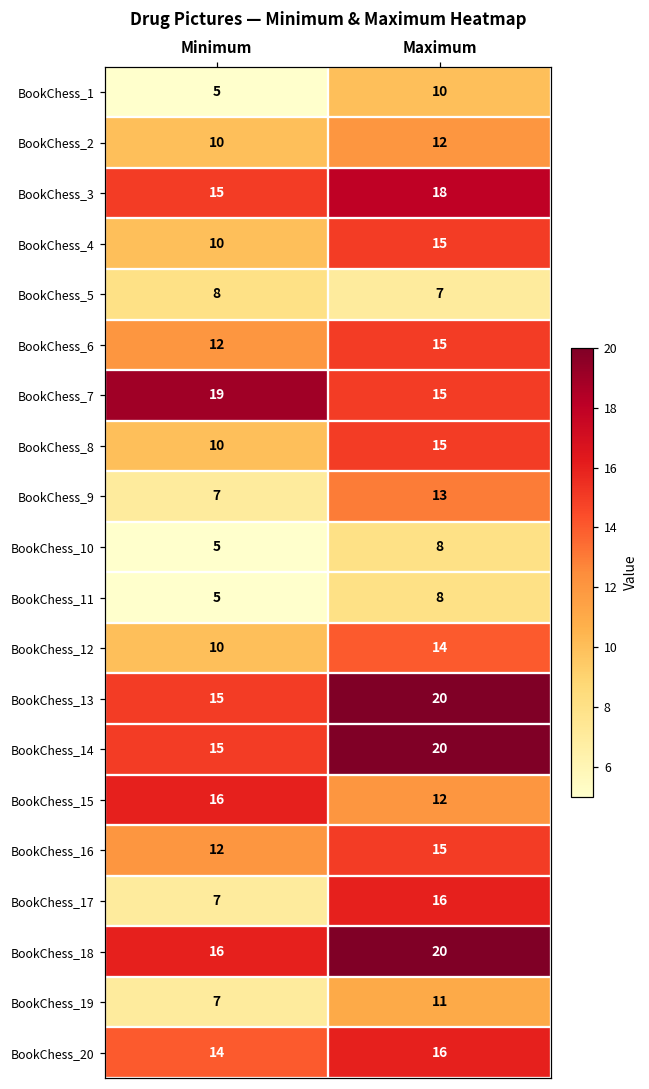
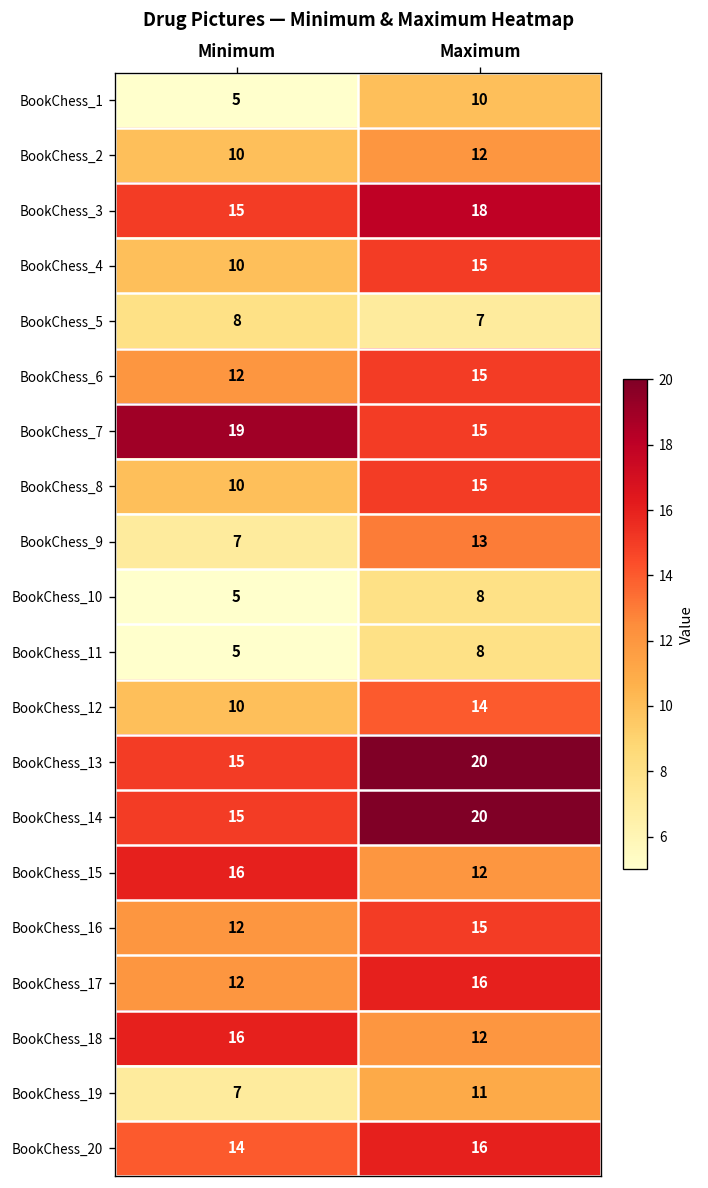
BookChess_17, Minimum: 7 -> 12
BookChess_18, Maximum: 20 -> 12
